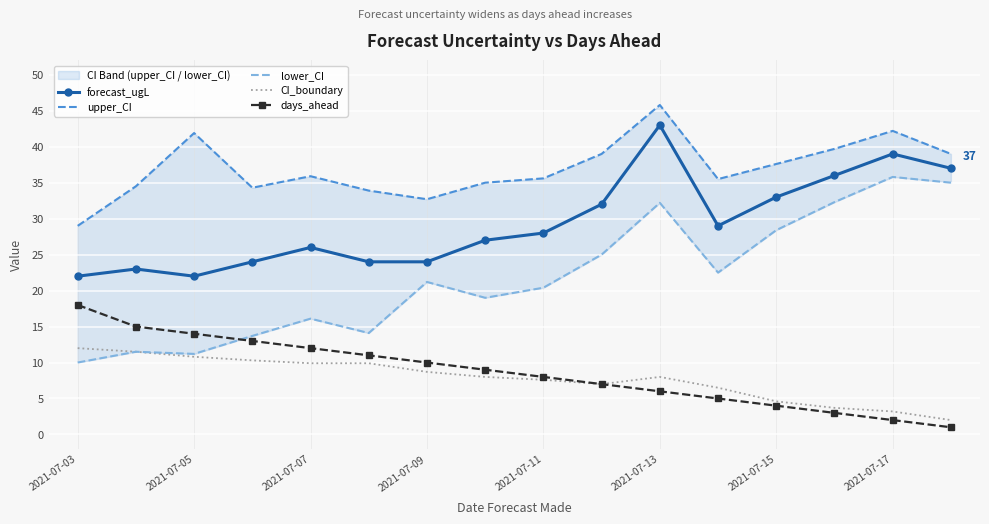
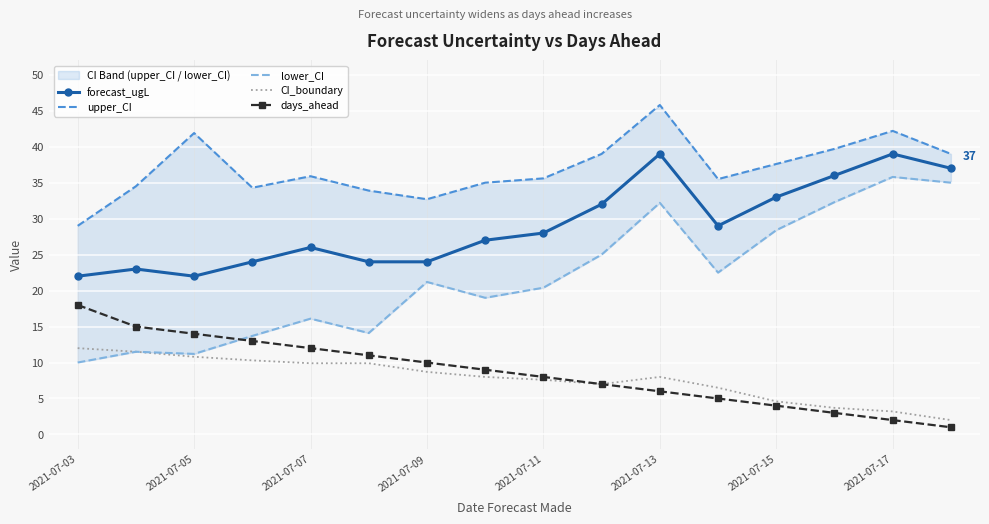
forecast_ugL, 2021-07-13: 43 -> 39
